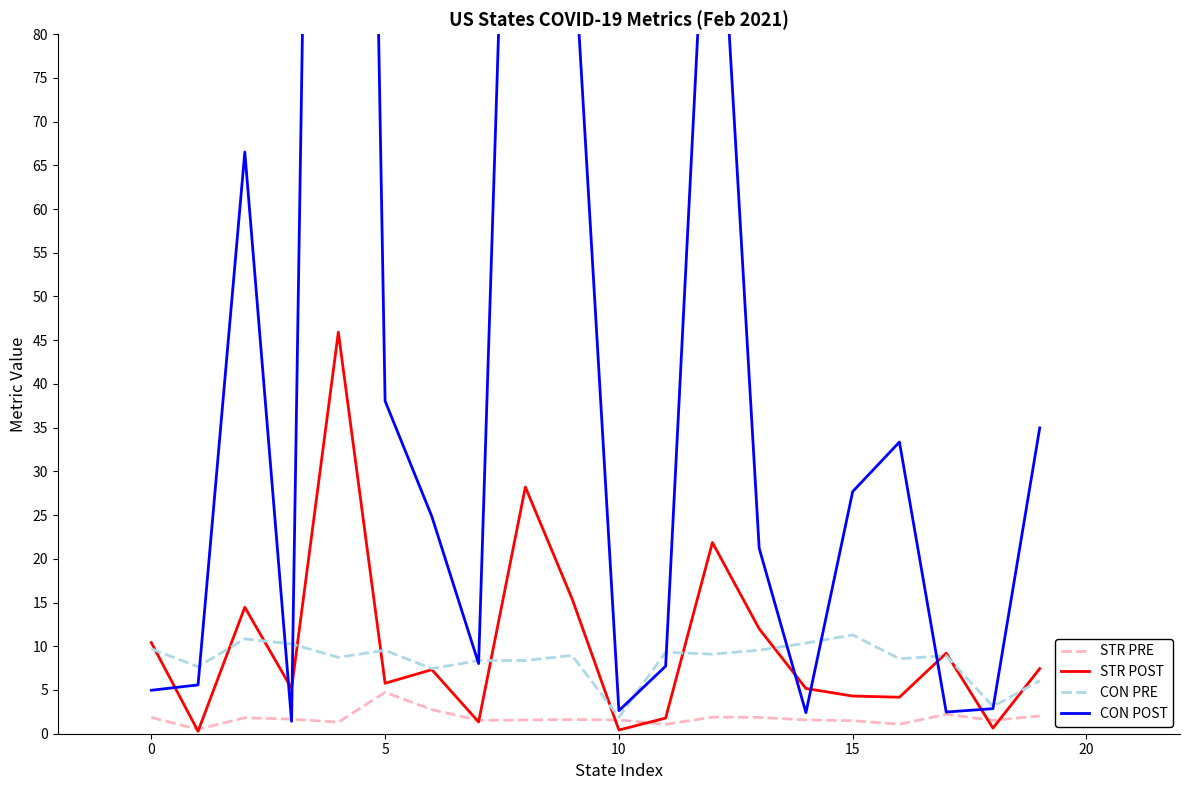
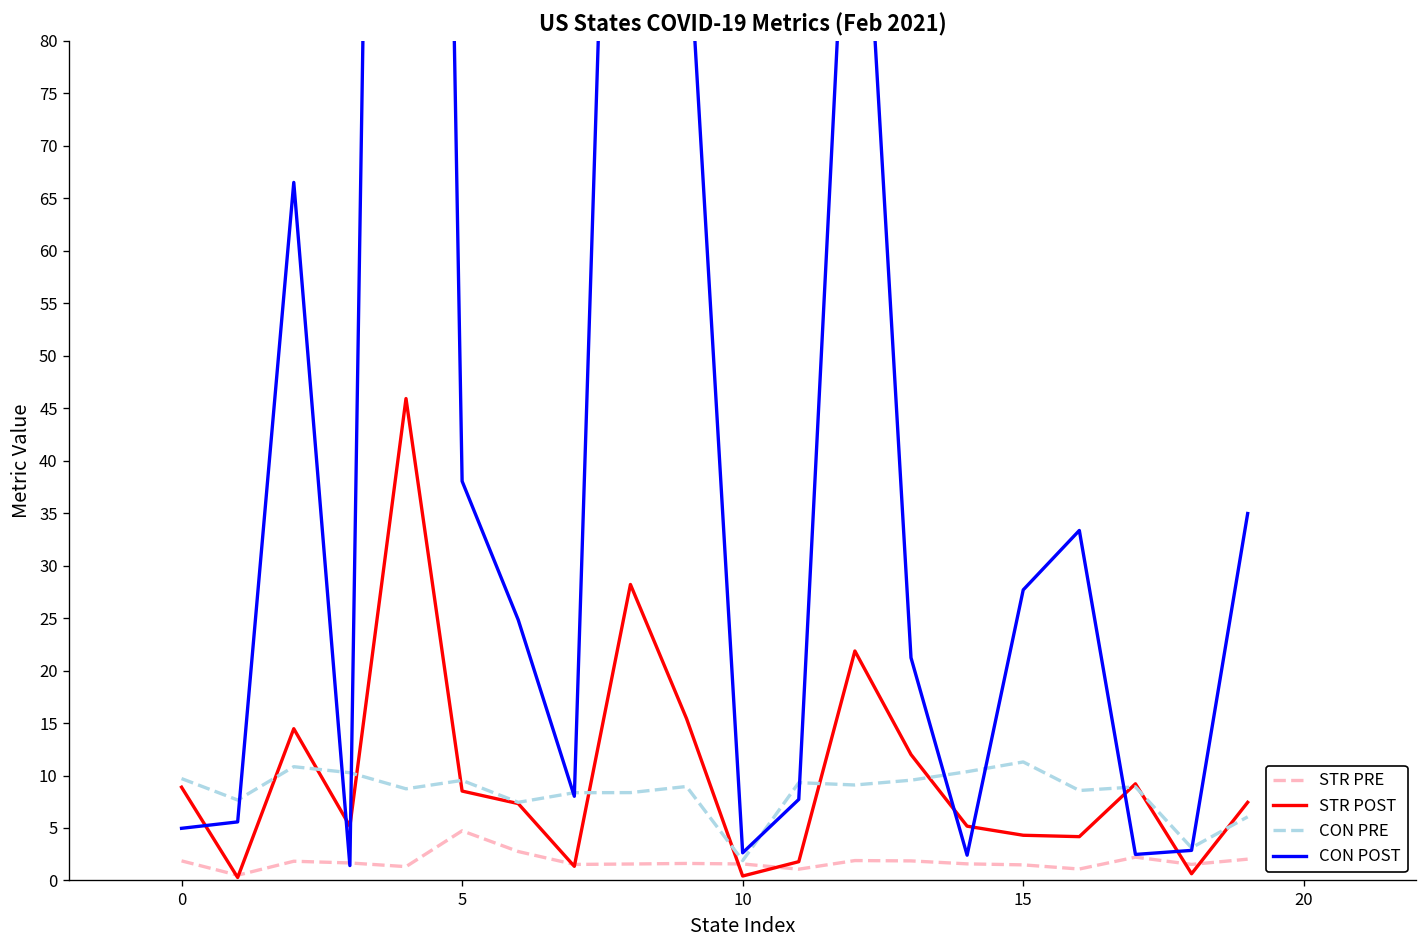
STR POST, 0: 10 -> 9
STR POST, 5: 6 -> 9
